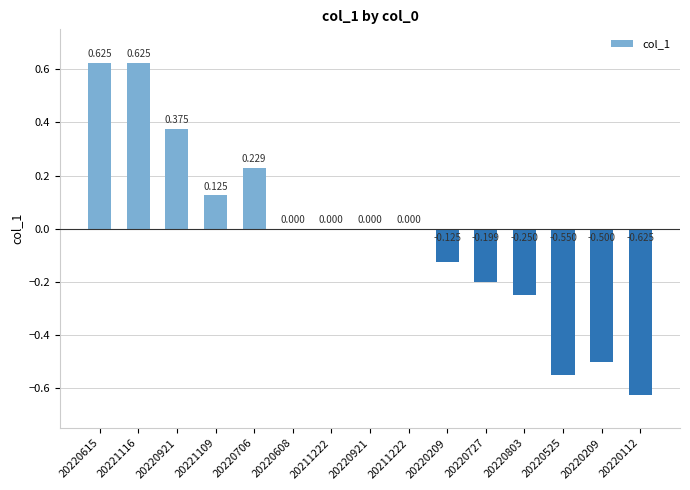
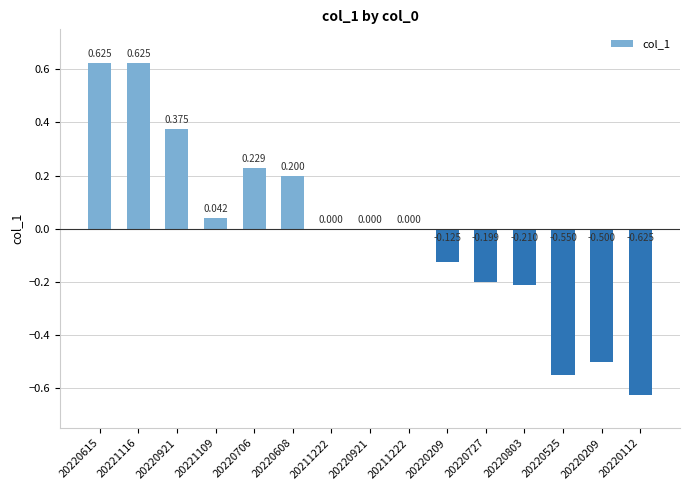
20221109: 0.125 -> 0.042
20220608: 0.000 -> 0.200
20220803: -0.250 -> -0.210
